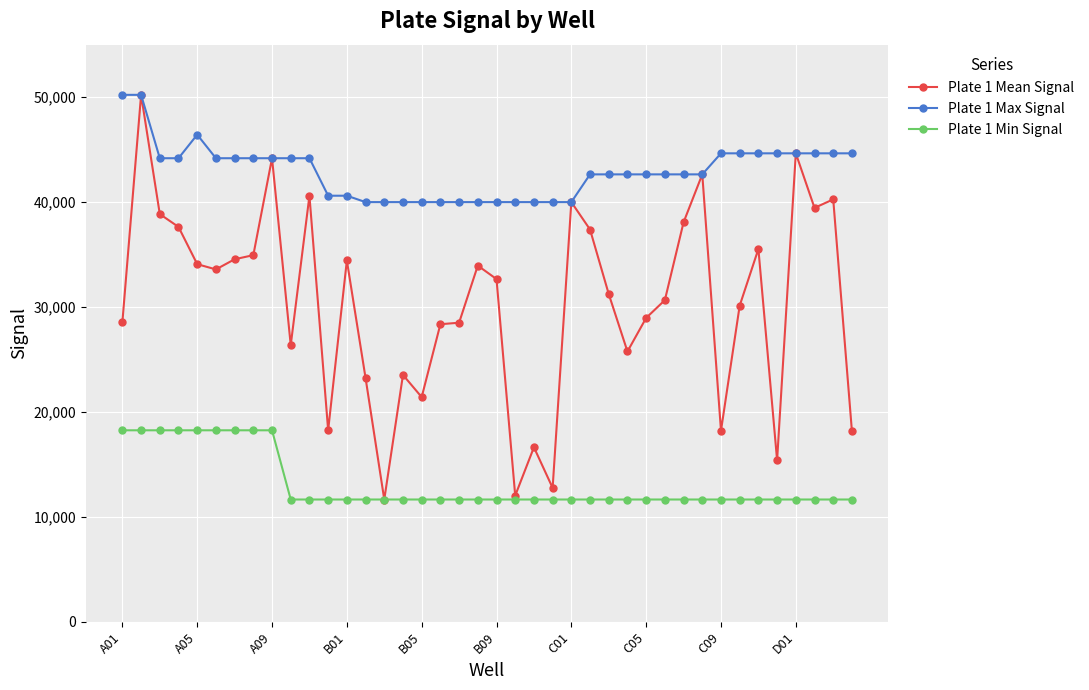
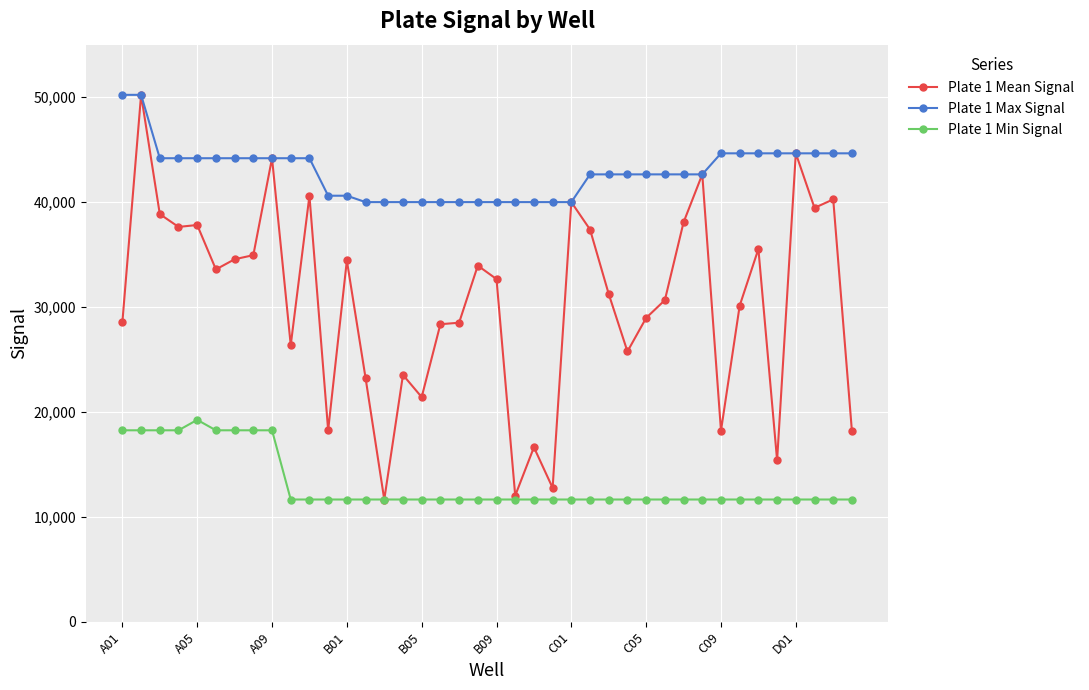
Plate 1 Mean Signal, A05: 34,100 -> 37,800
Plate 1 Max Signal, A05: 46,400 -> 44,200
Plate 1 Min Signal, A05: 18,200 -> 19,200
